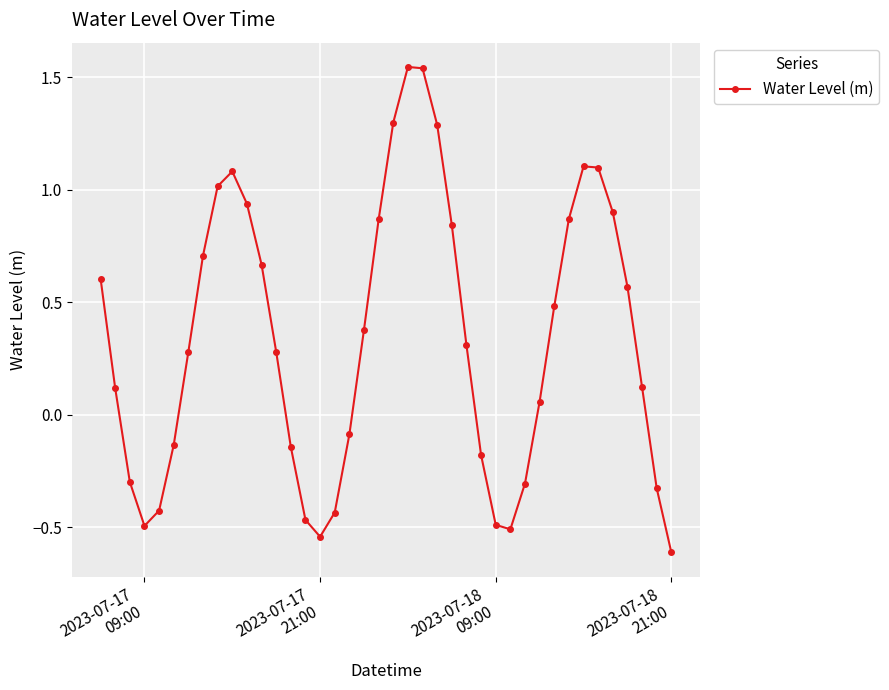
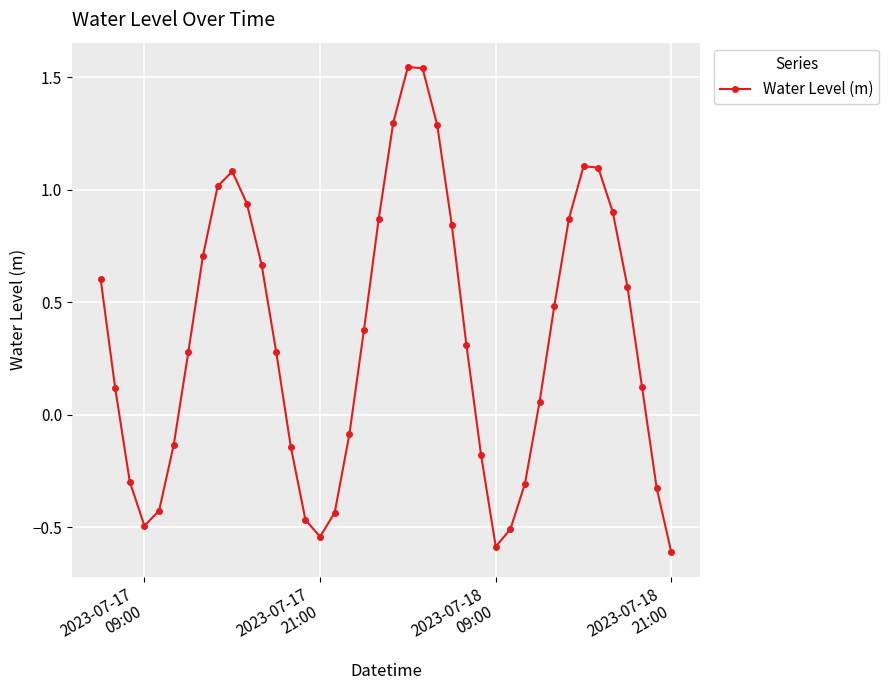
2023-07-18 09:00: -0.49 -> -0.59
